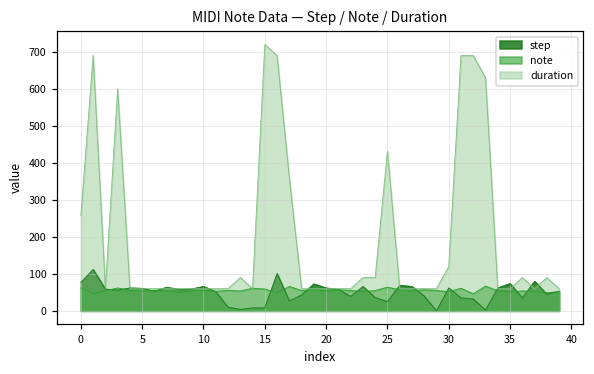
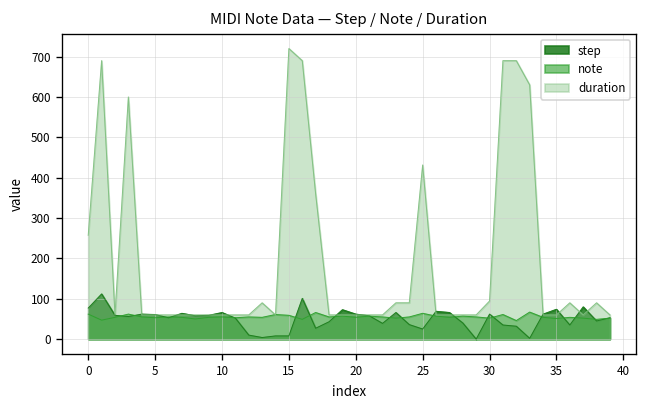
duration, 30: 120 -> 90
